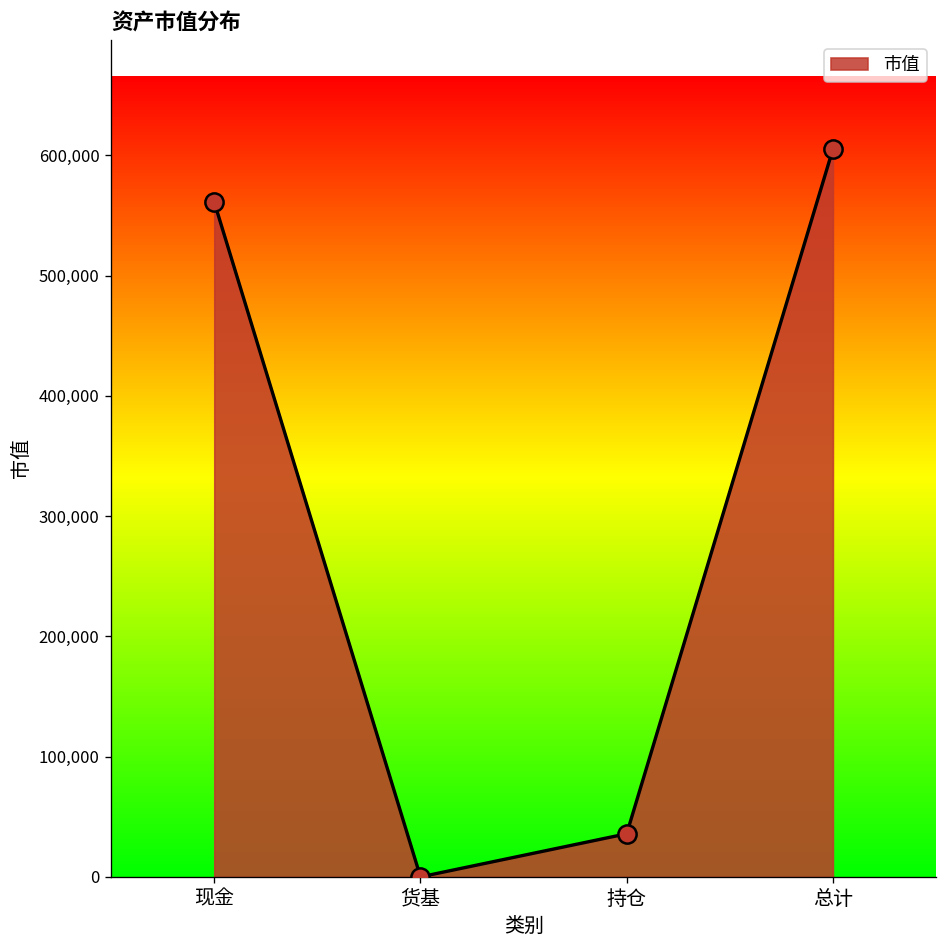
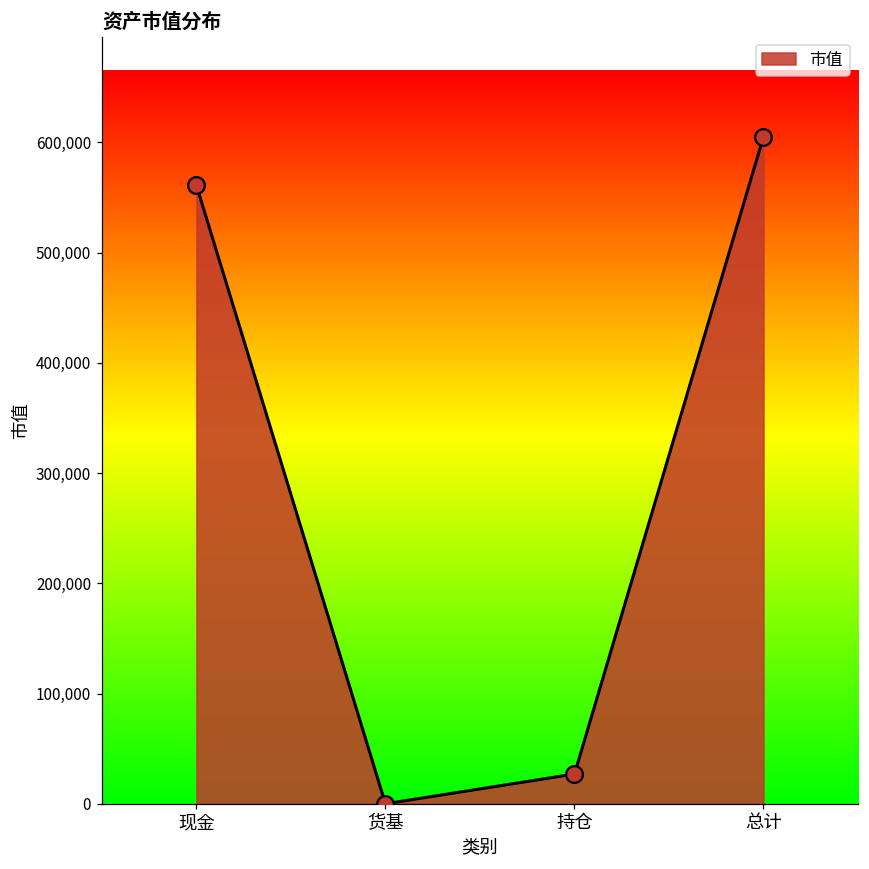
持仓: 36,000 -> 27,000
